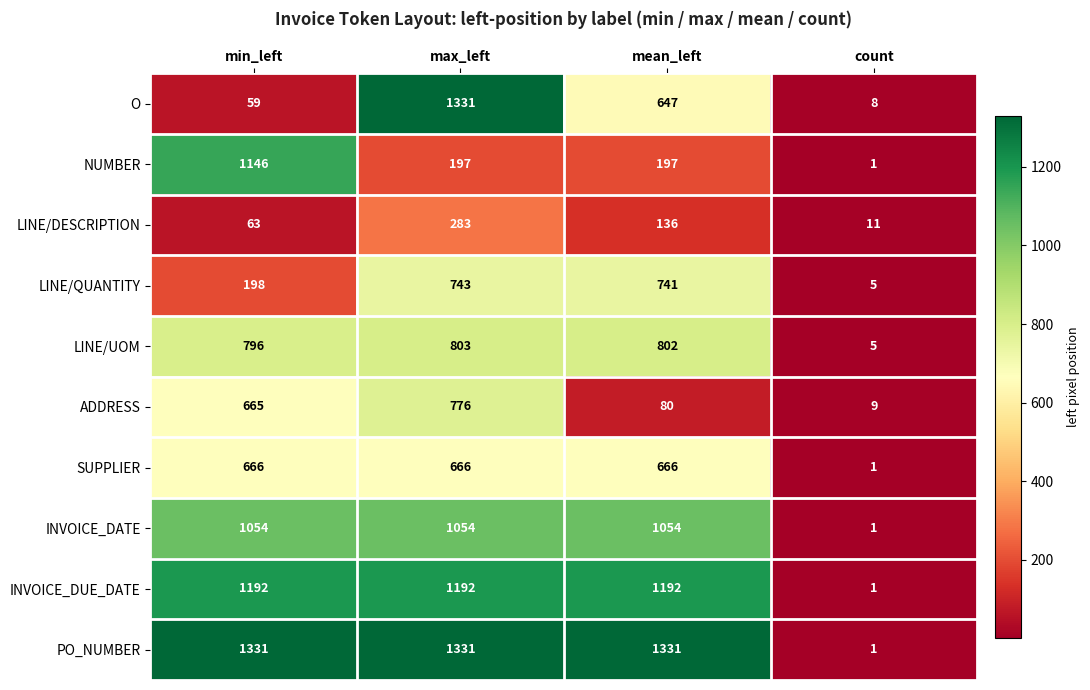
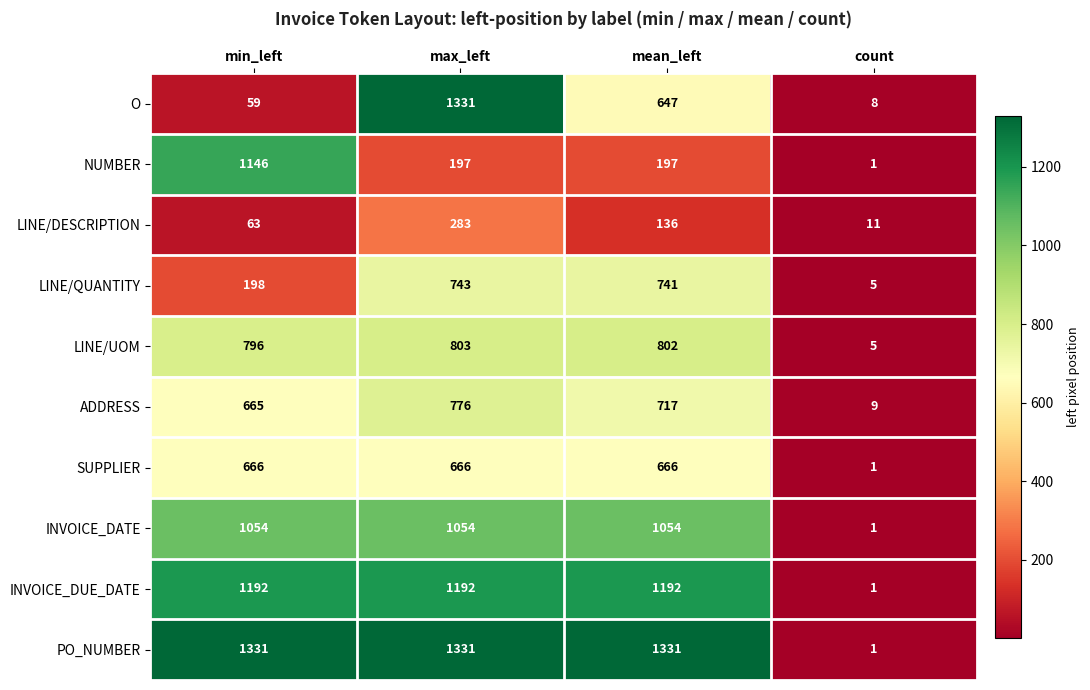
ADDRESS, mean_left: 80 -> 717
